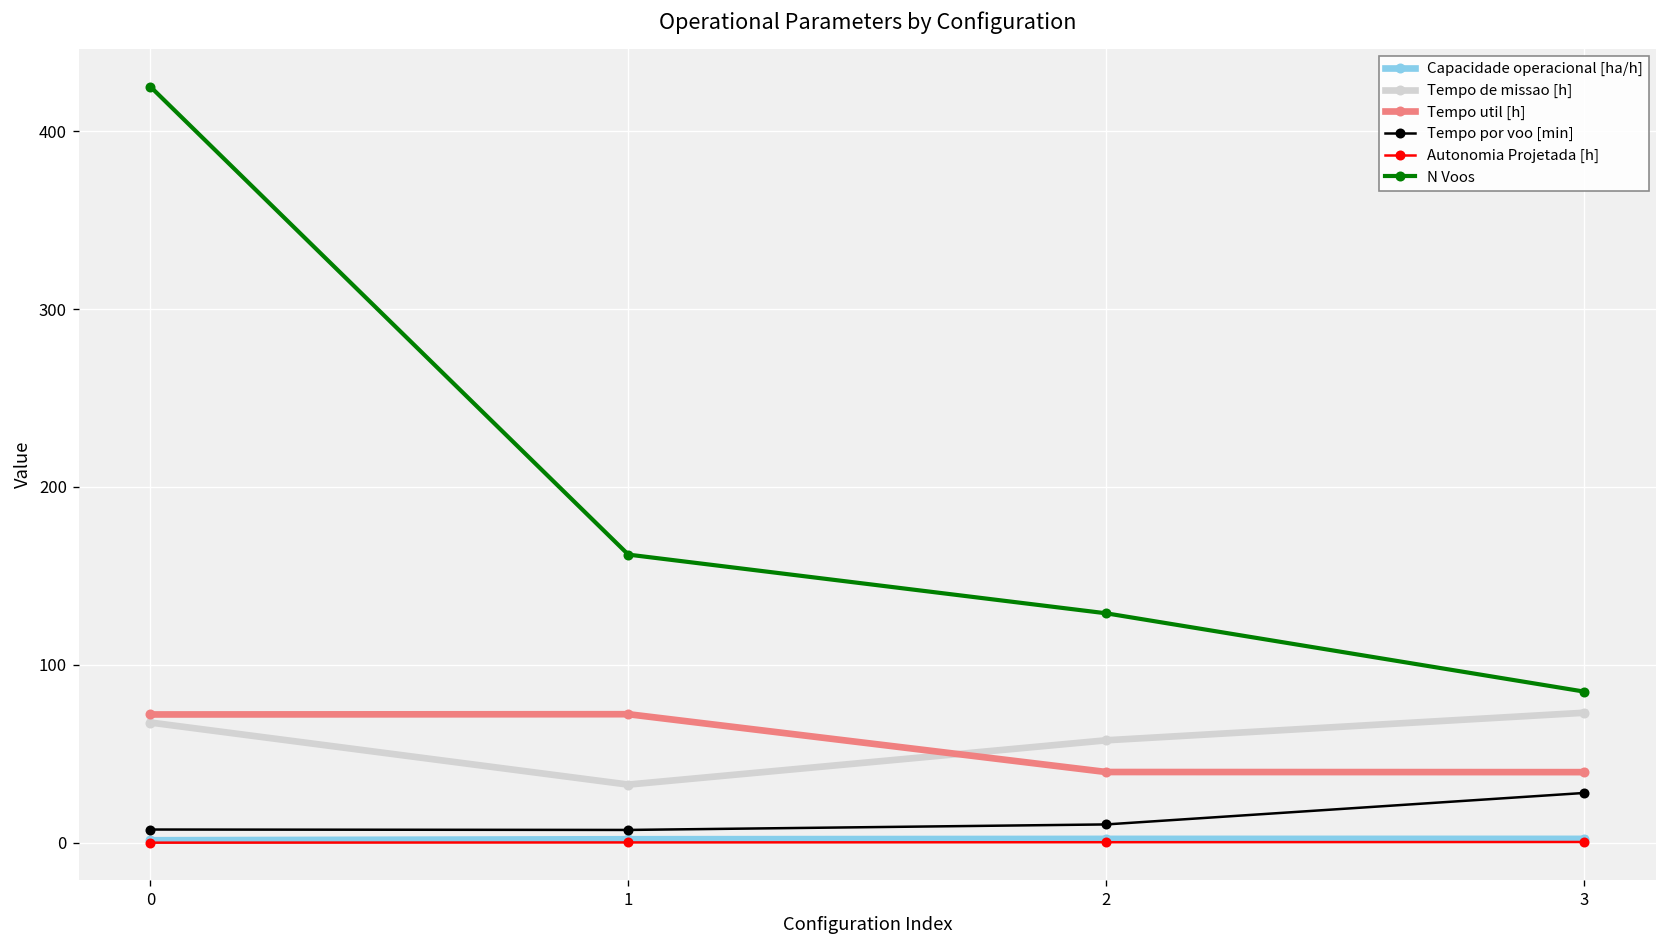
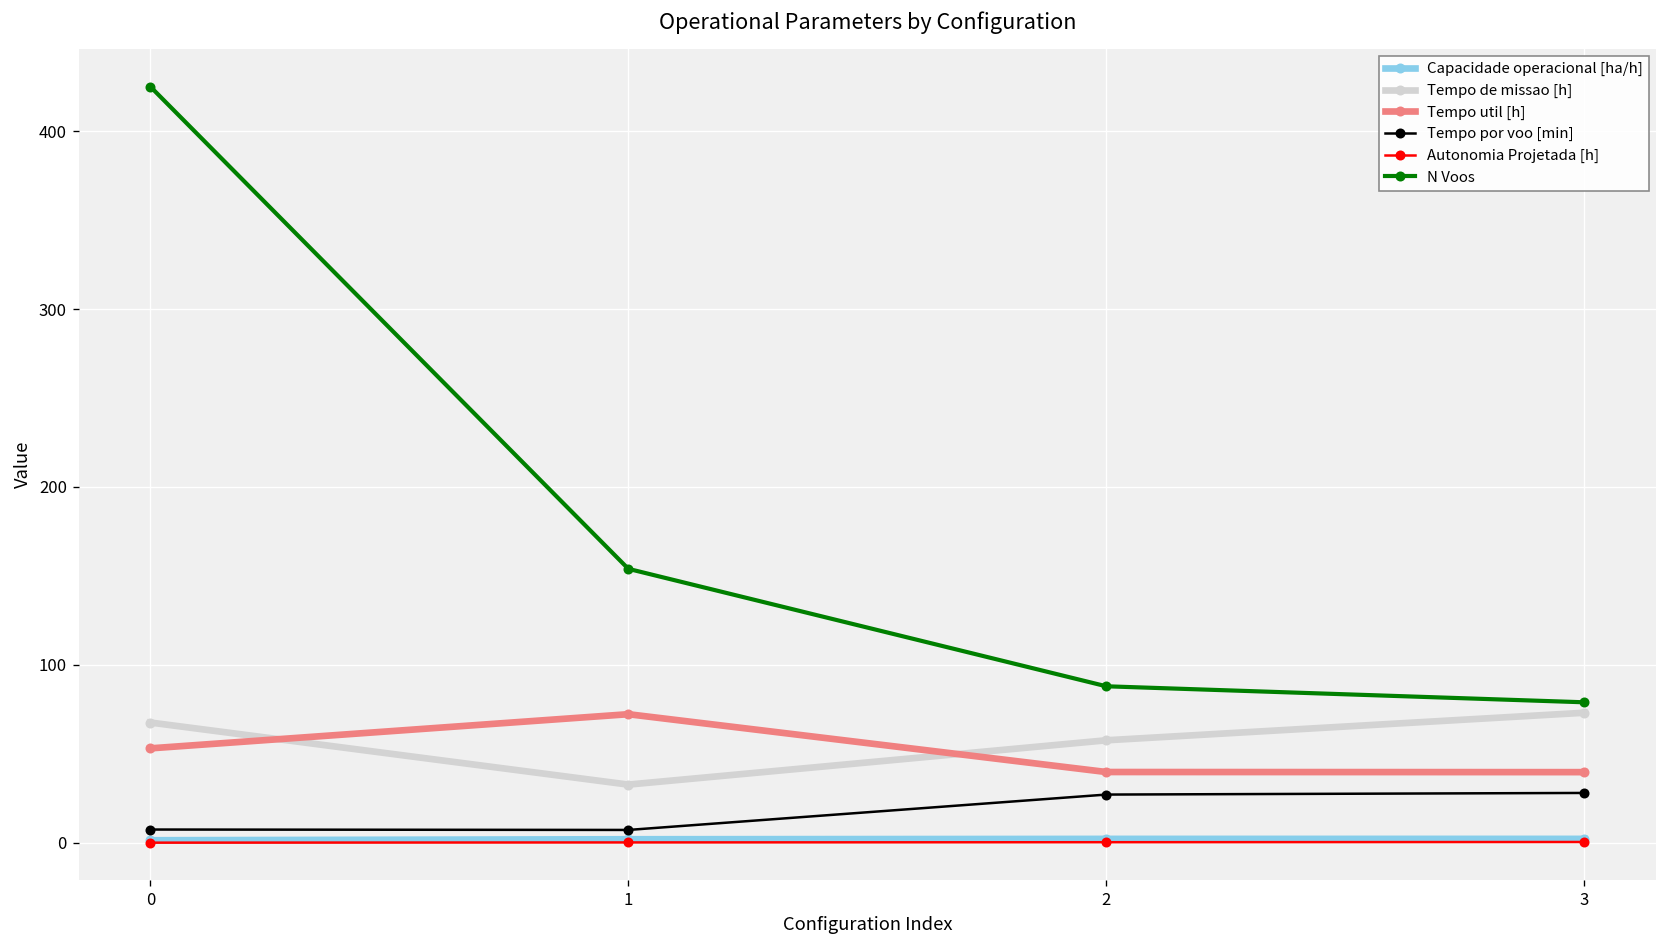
Tempo util [h], 0: 72 -> 53
N Voos, 1: 162 -> 154
Tempo por voo [min], 2: 10 -> 27
N Voos, 2: 129 -> 88
N Voos, 3: 85 -> 79
